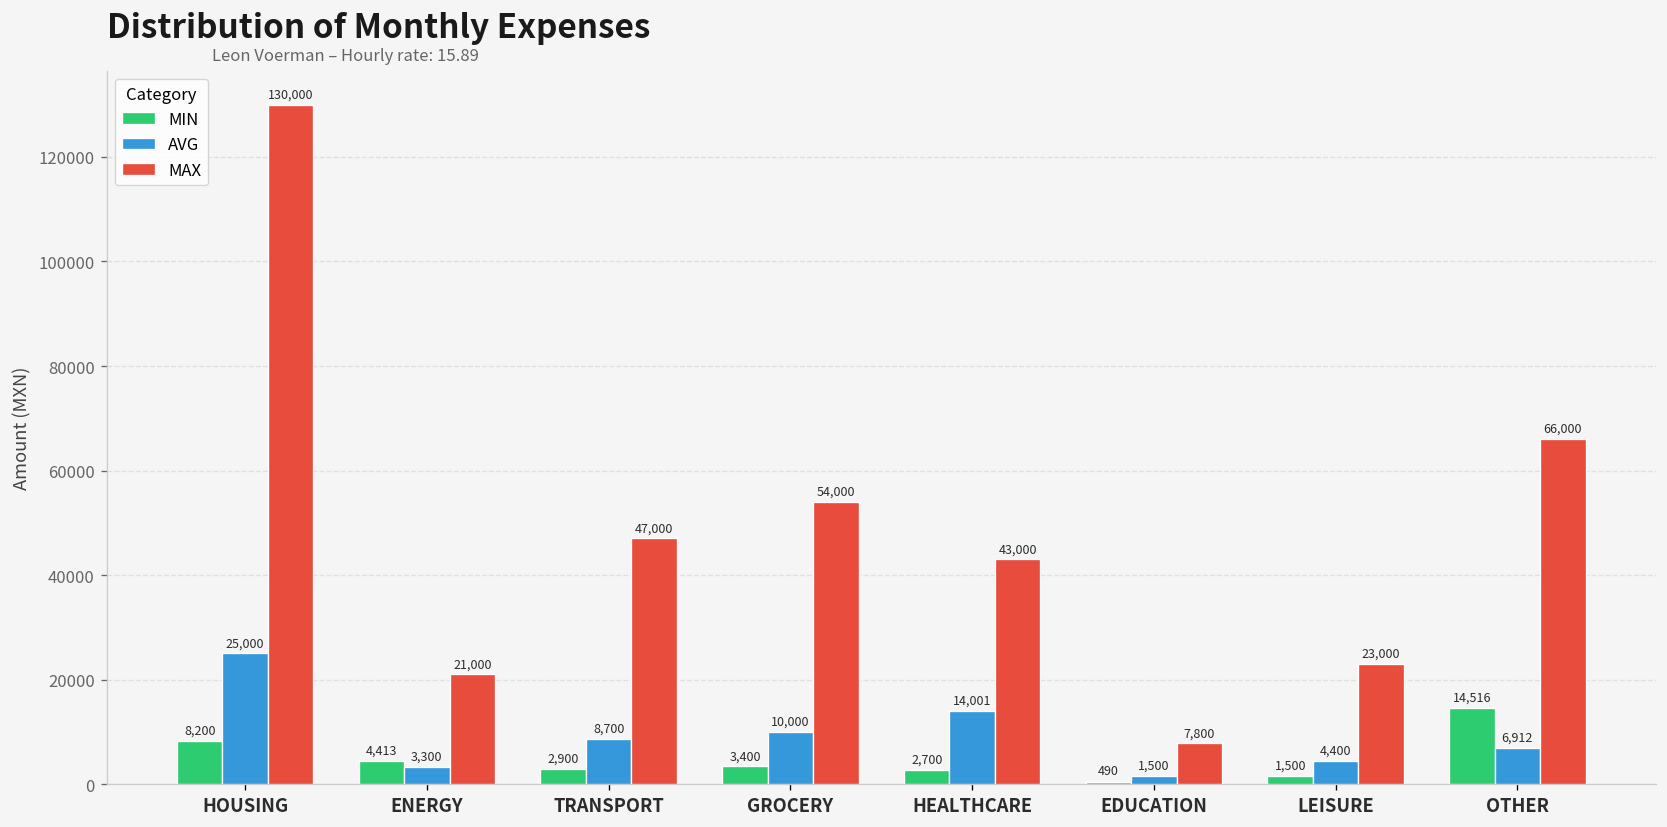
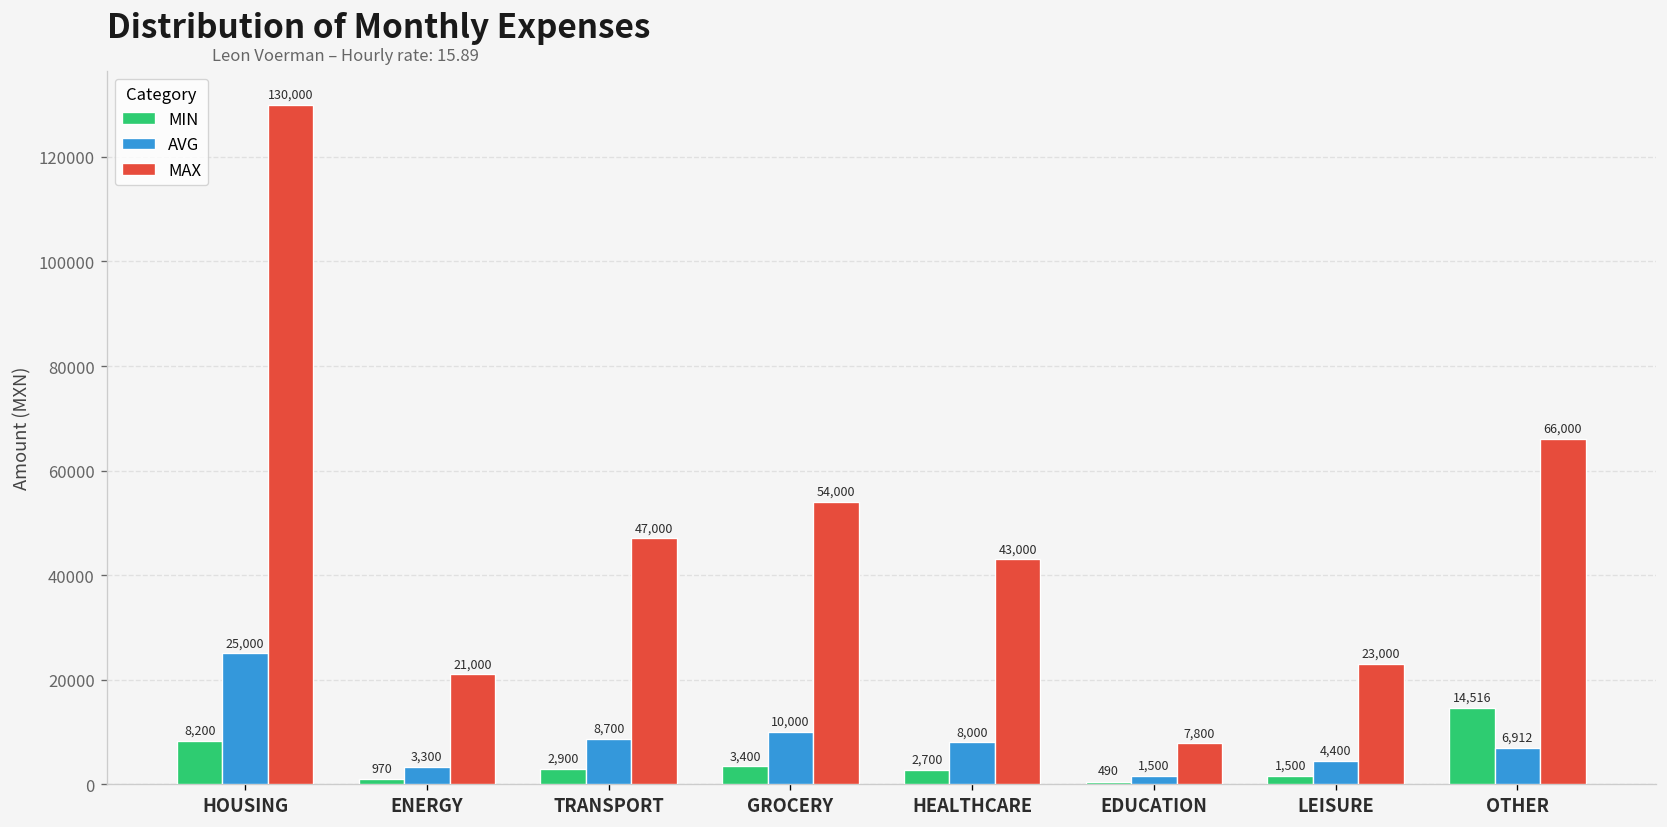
MIN, ENERGY: 4,413 -> 970
AVG, HEALTHCARE: 14,001 -> 8,000
